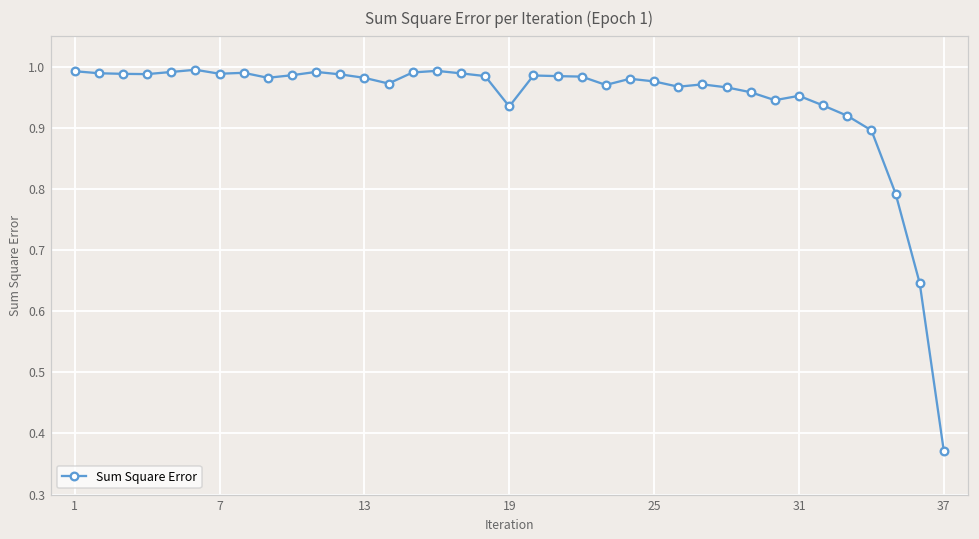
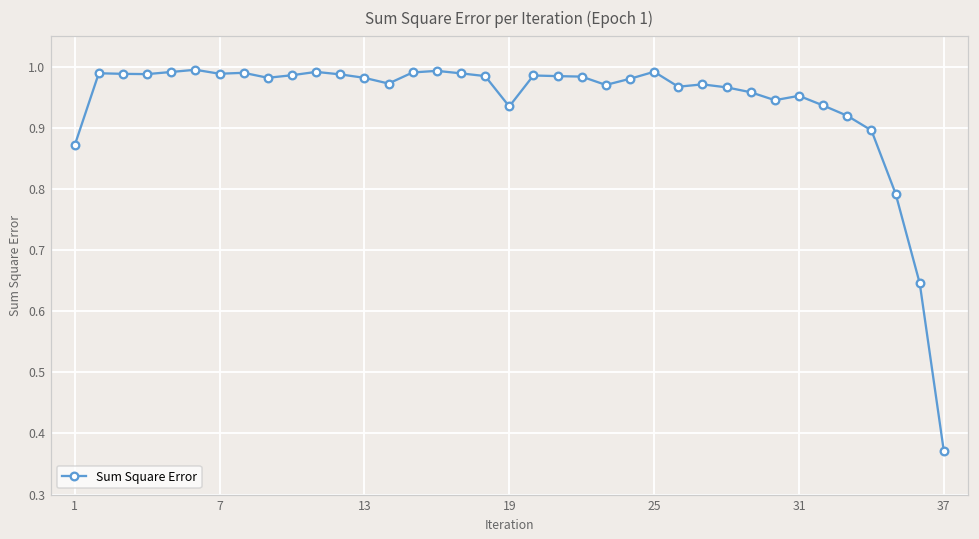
1: 0.99 -> 0.87
25: 0.98 -> 0.99
